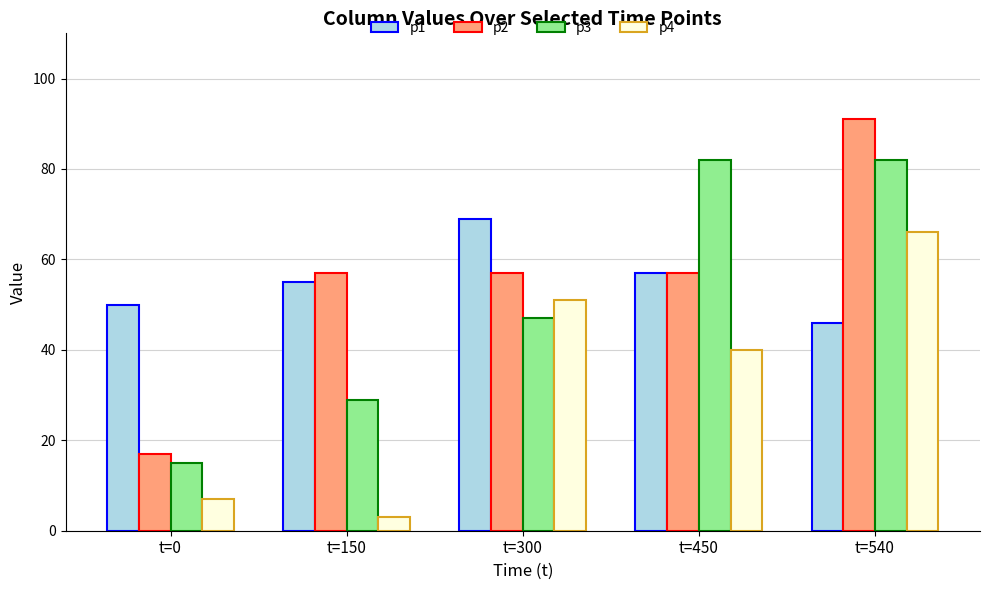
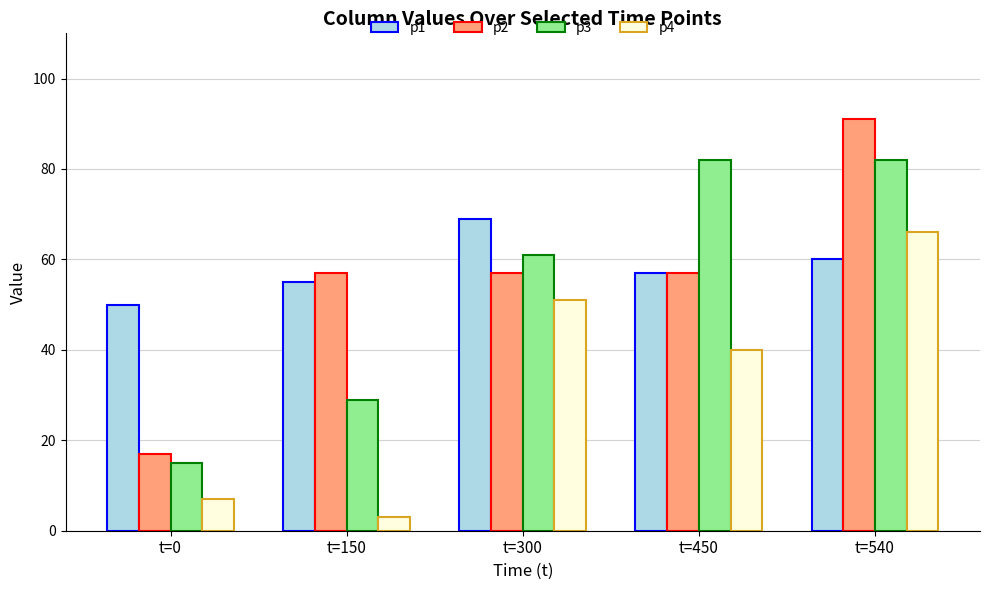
p3, t=300: 47 -> 61
p1, t=540: 46 -> 60
